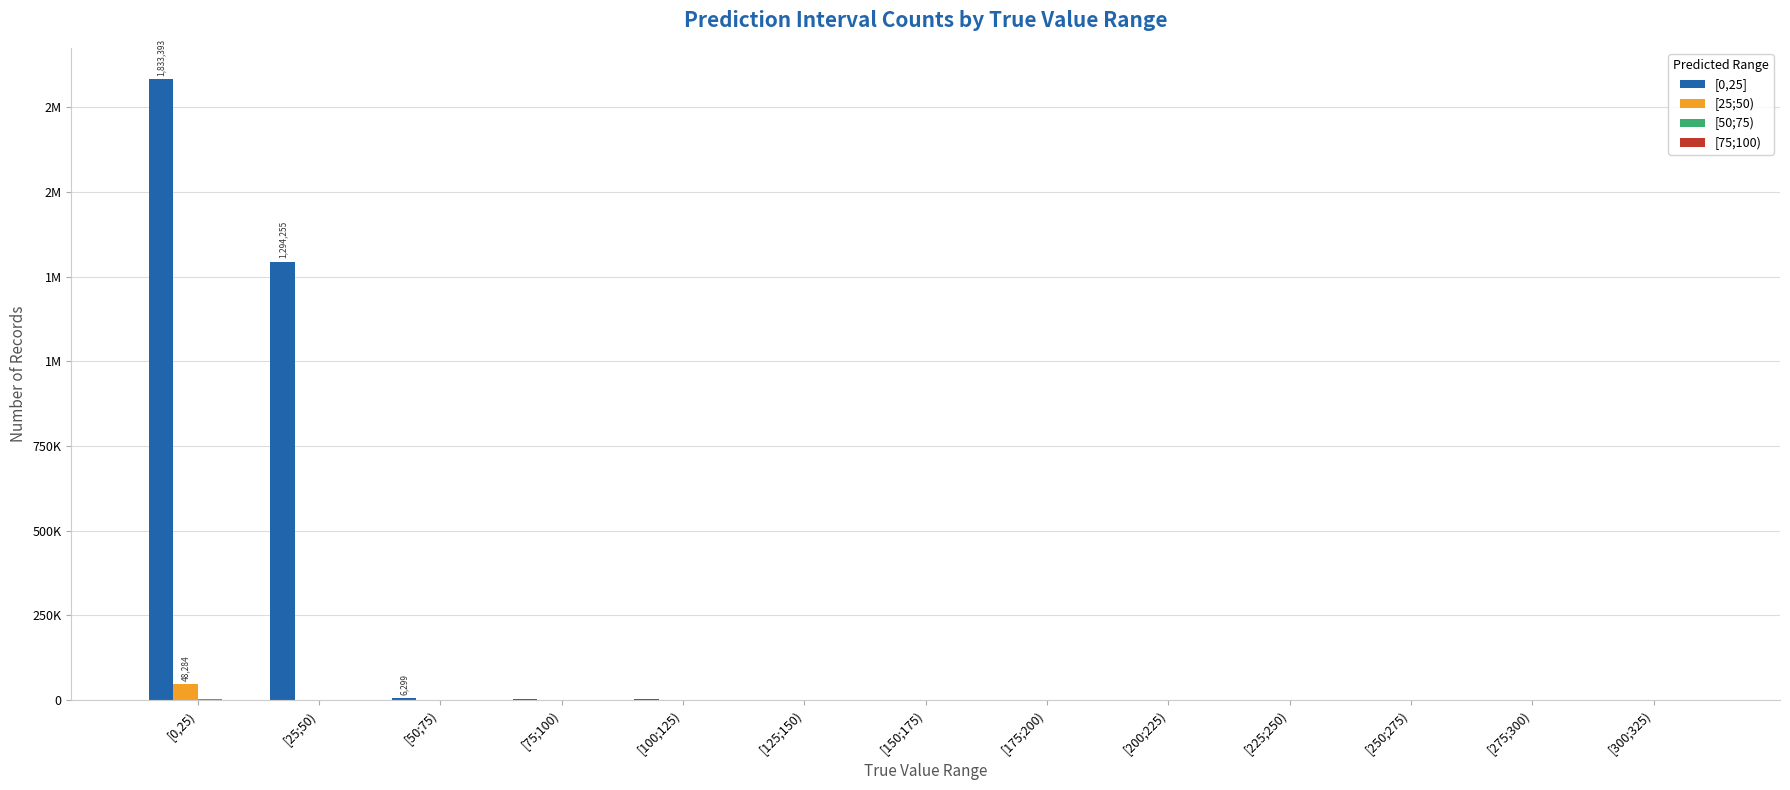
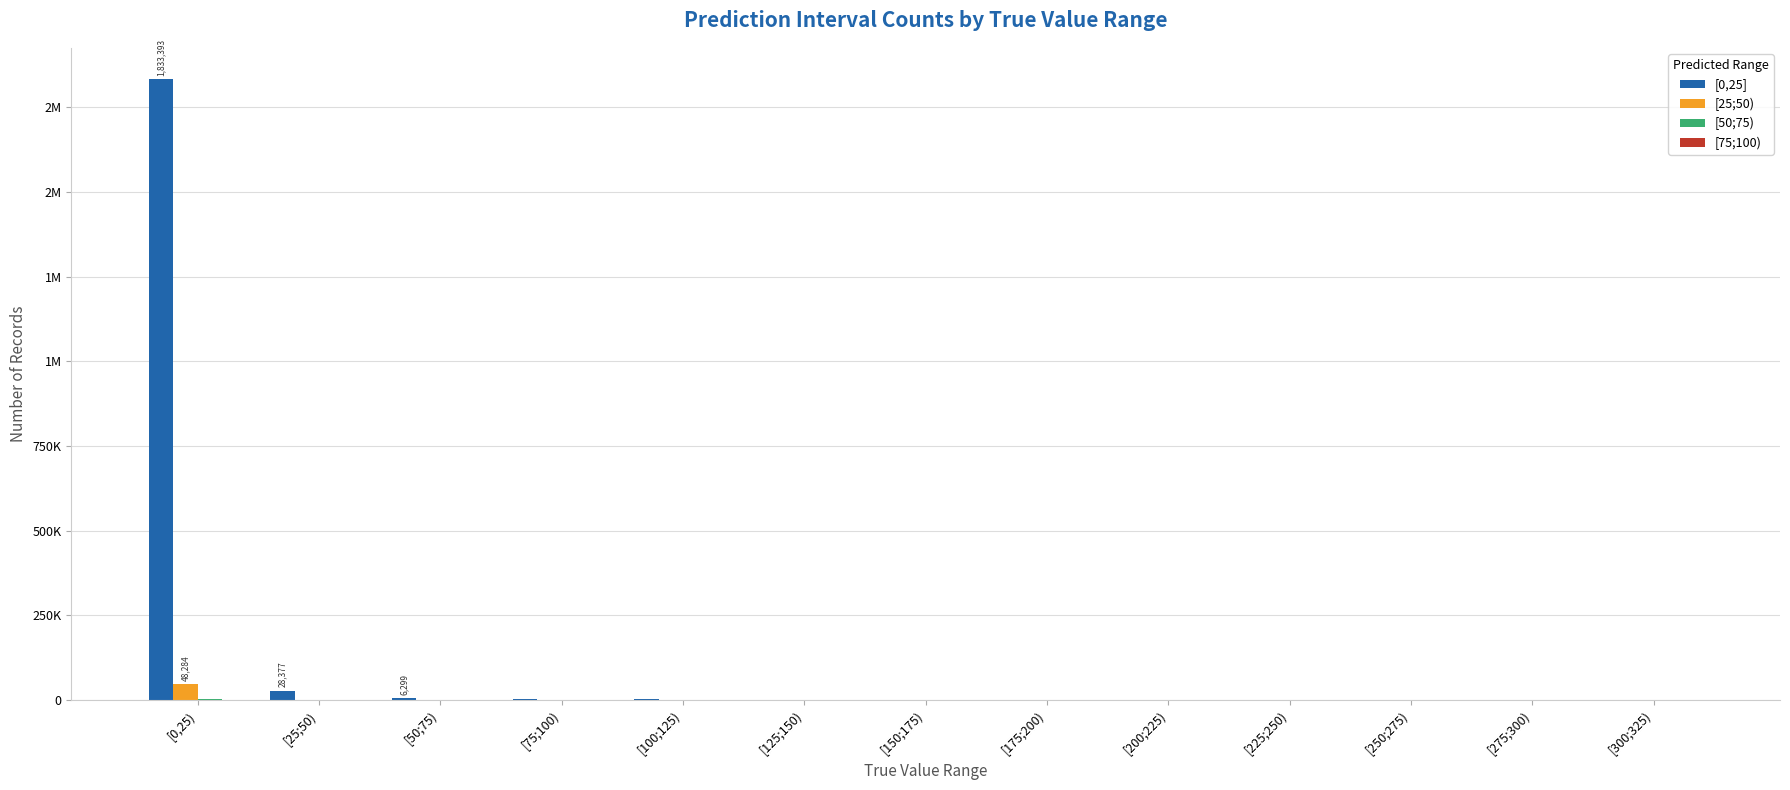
[0,25], [25;50): 1,294,255 -> 28,377
